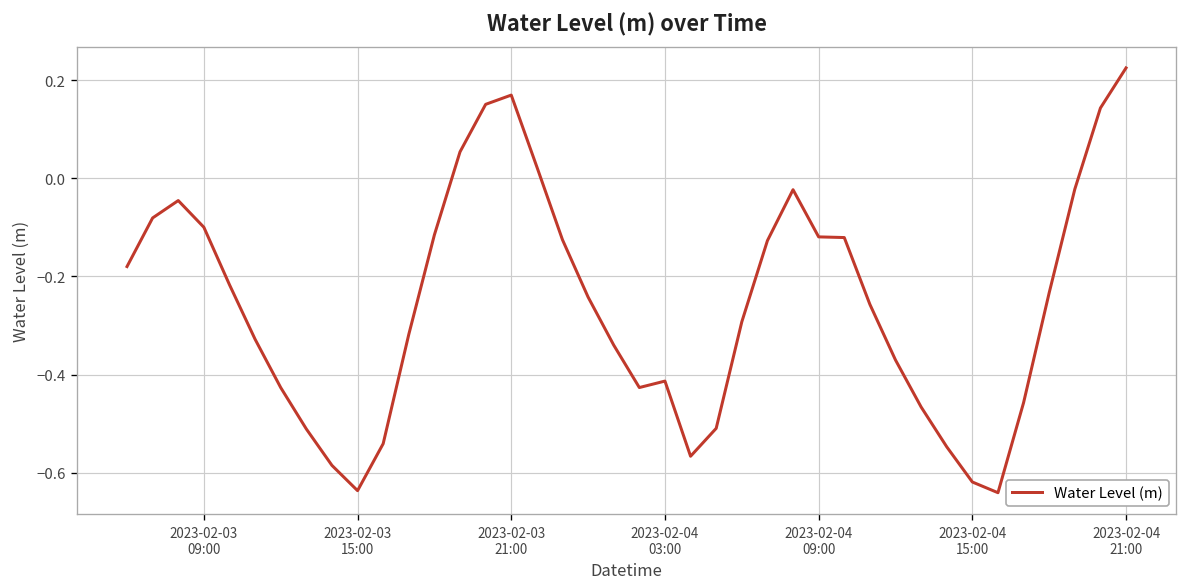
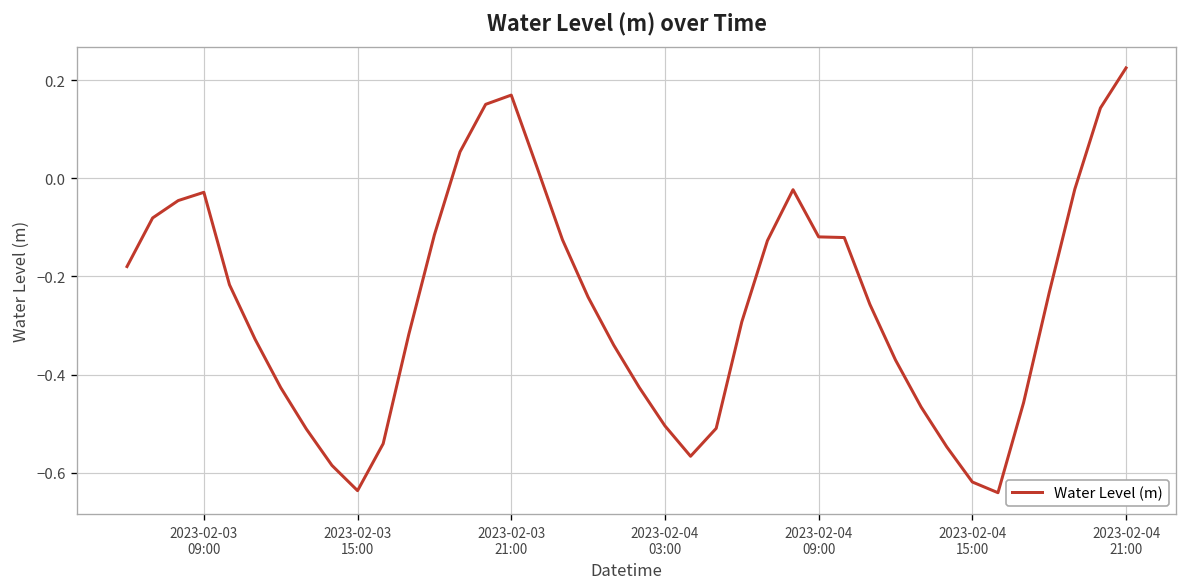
2023-02-03 09:00: -0.10 -> -0.03
2023-02-04 03:00: -0.41 -> -0.50
